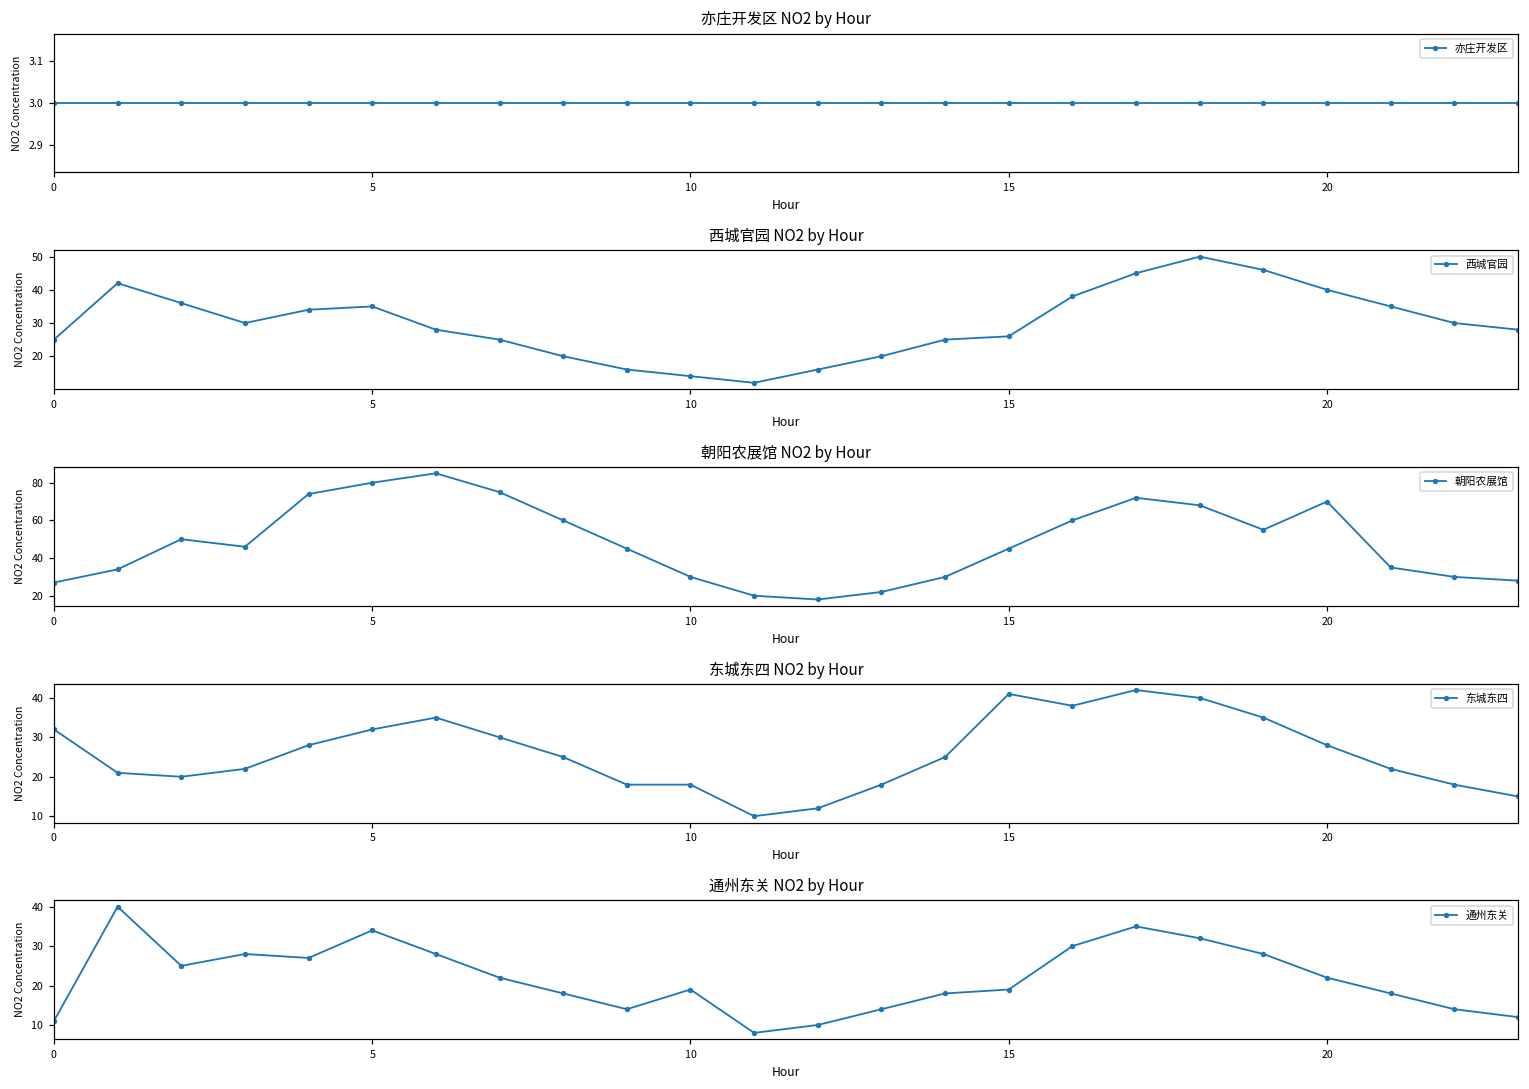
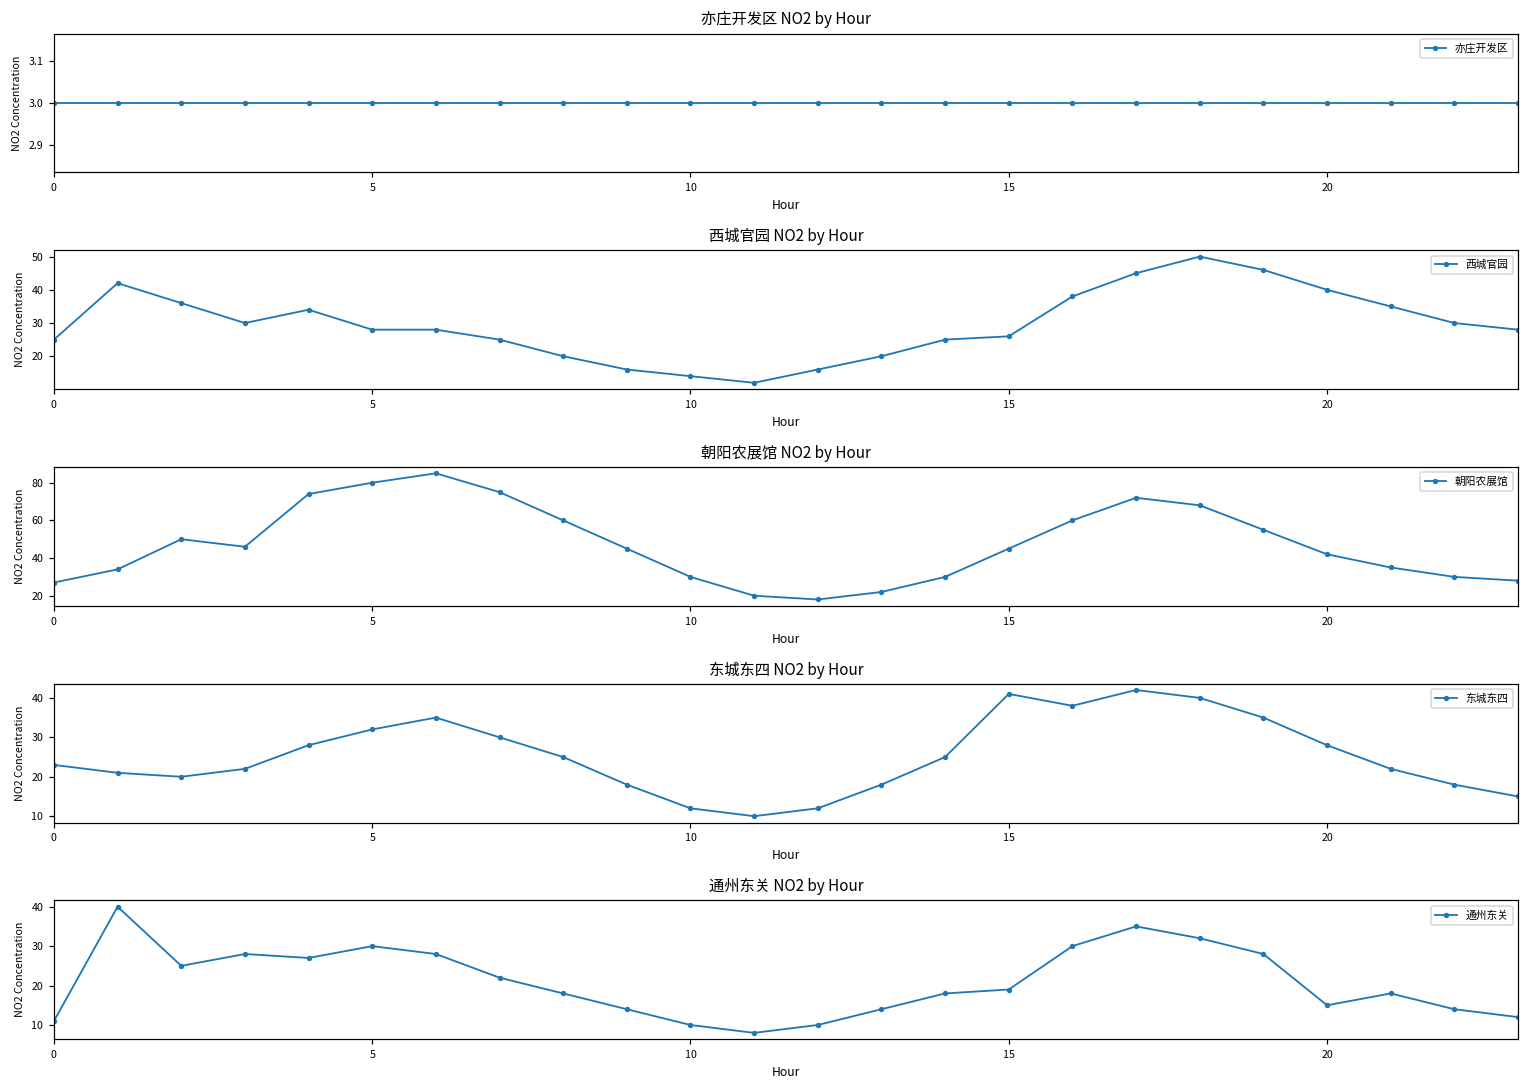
西城官园 NO2 by Hour, 5: 35 -> 28
朝阳农展馆 NO2 by Hour, 20: 70 -> 42
东城东四 NO2 by Hour, 0: 32 -> 23
东城东四 NO2 by Hour, 10: 18 -> 12
通州东关 NO2 by Hour, 5: 34 -> 30
通州东关 NO2 by Hour, 10: 19 -> 10
通州东关 NO2 by Hour, 20: 22 -> 15
